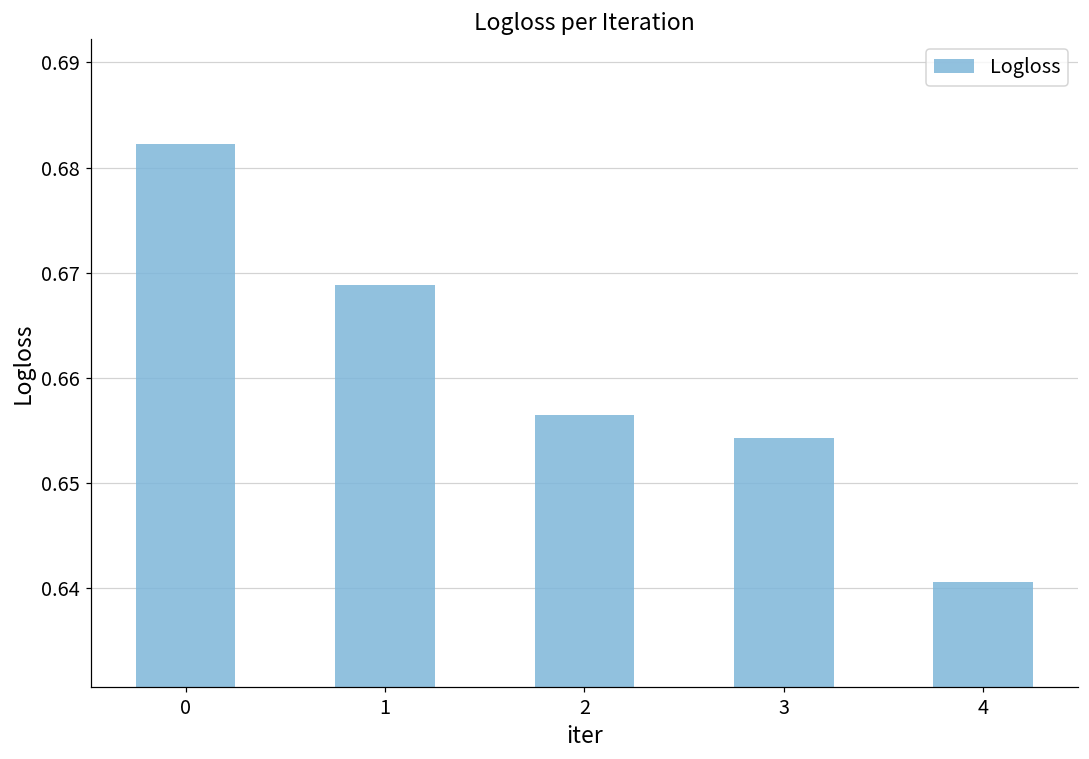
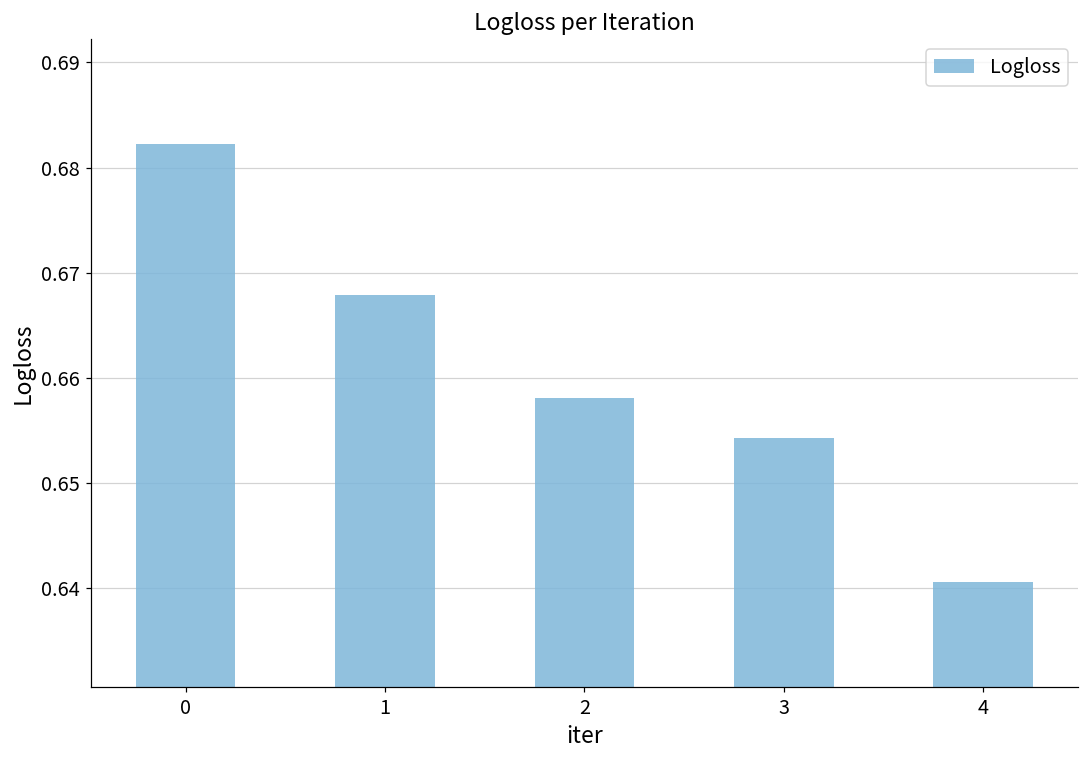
1: 0.669 -> 0.668
2: 0.656 -> 0.658
